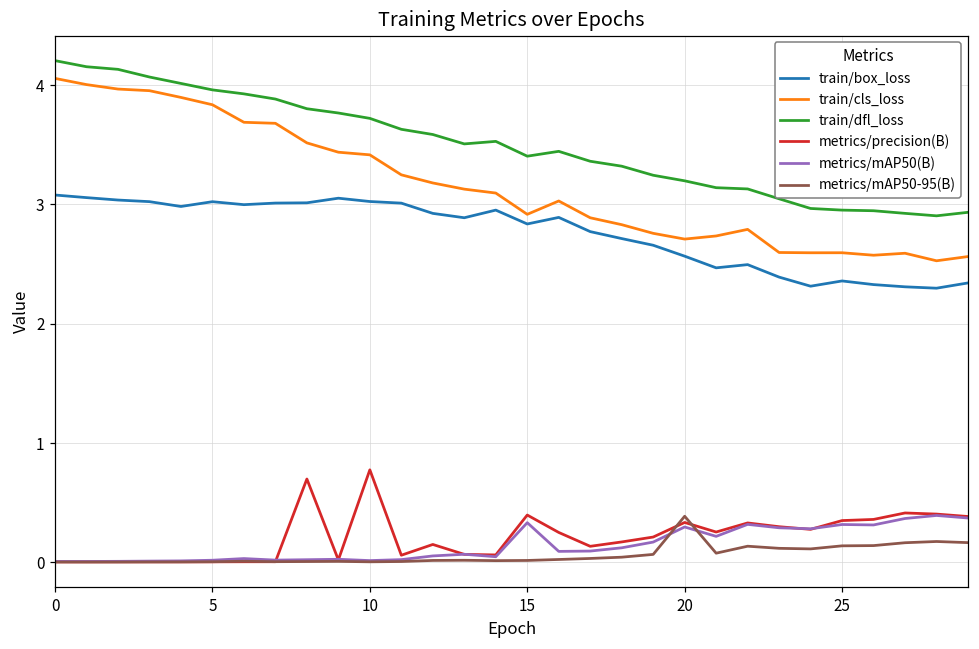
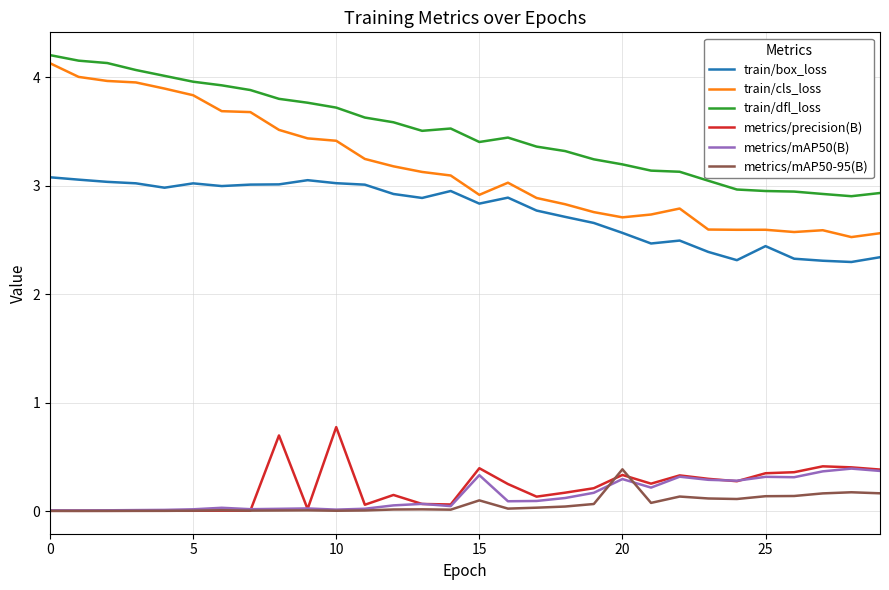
train/cls_loss, 0: 4.06 -> 4.13
metrics/mAP50-95(B), 15: 0.02 -> 0.10
train/box_loss, 25: 2.36 -> 2.44
